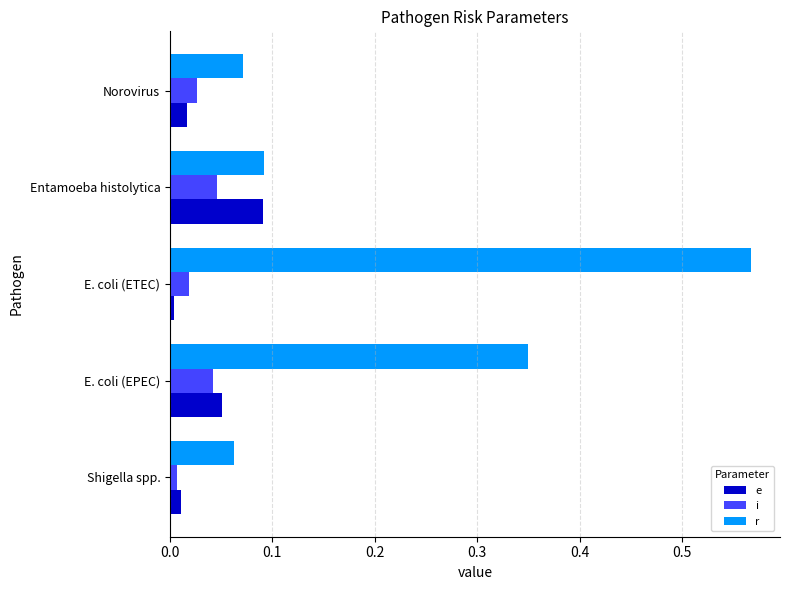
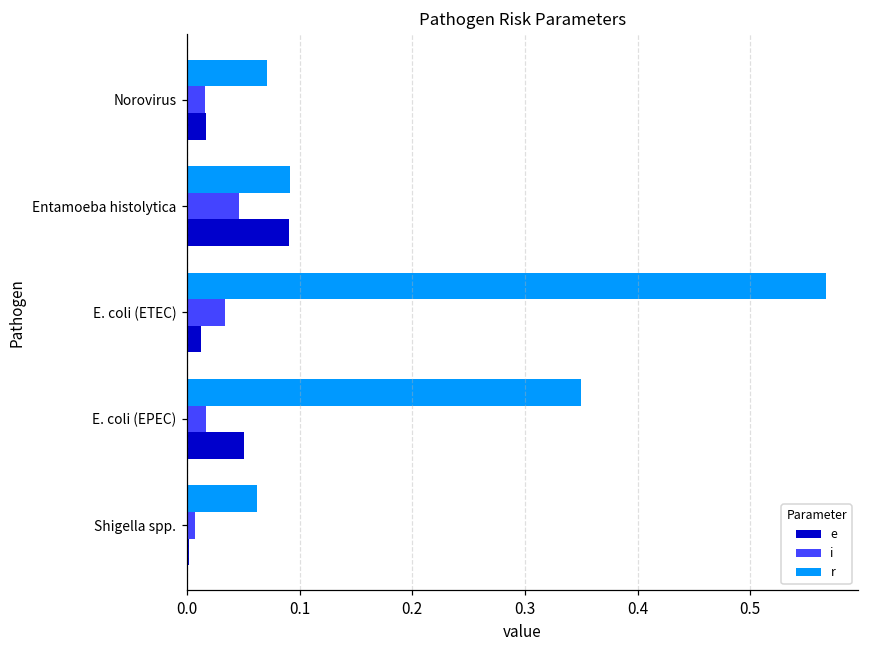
i, Norovirus: 0.026 -> 0.016
i, E. coli (ETEC): 0.019 -> 0.034
e, E. coli (ETEC): 0.004 -> 0.013
i, E. coli (EPEC): 0.042 -> 0.017
e, Shigella spp.: 0.011 -> 0.001
